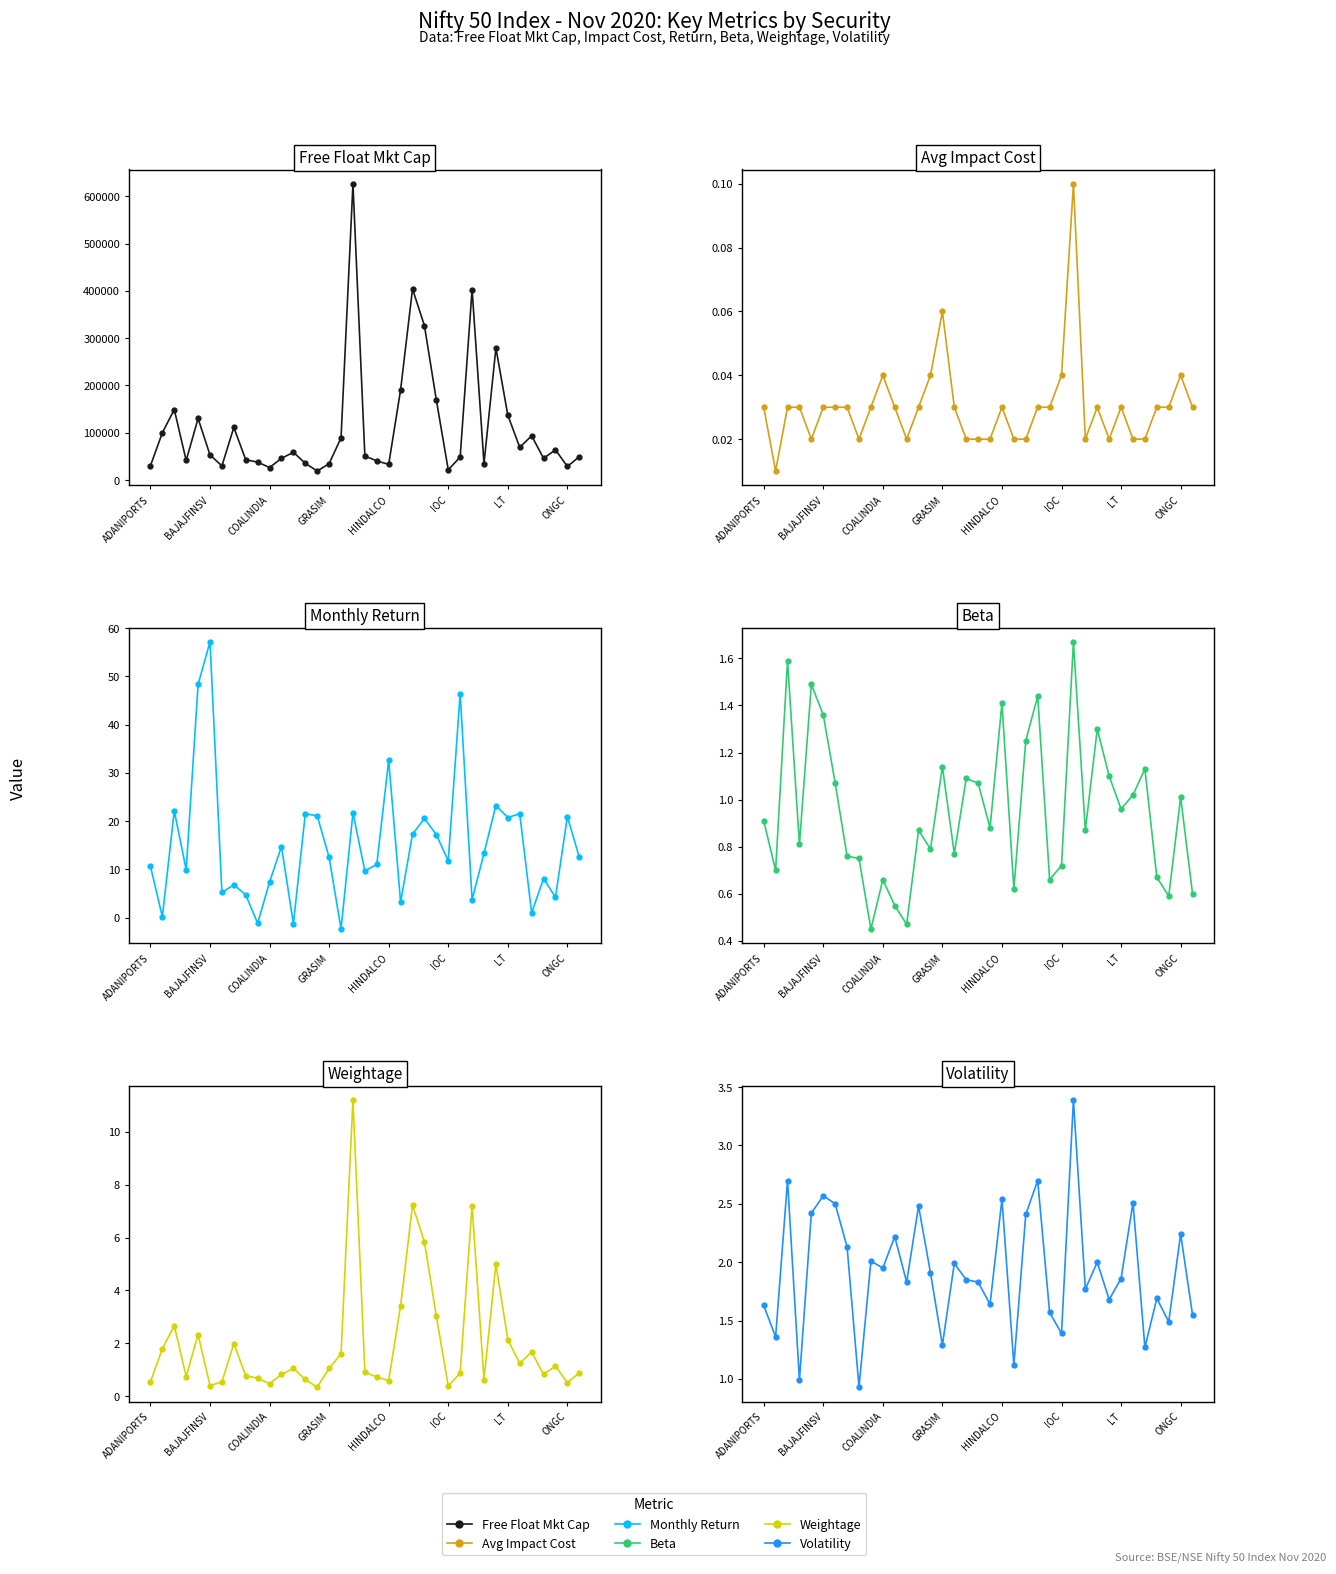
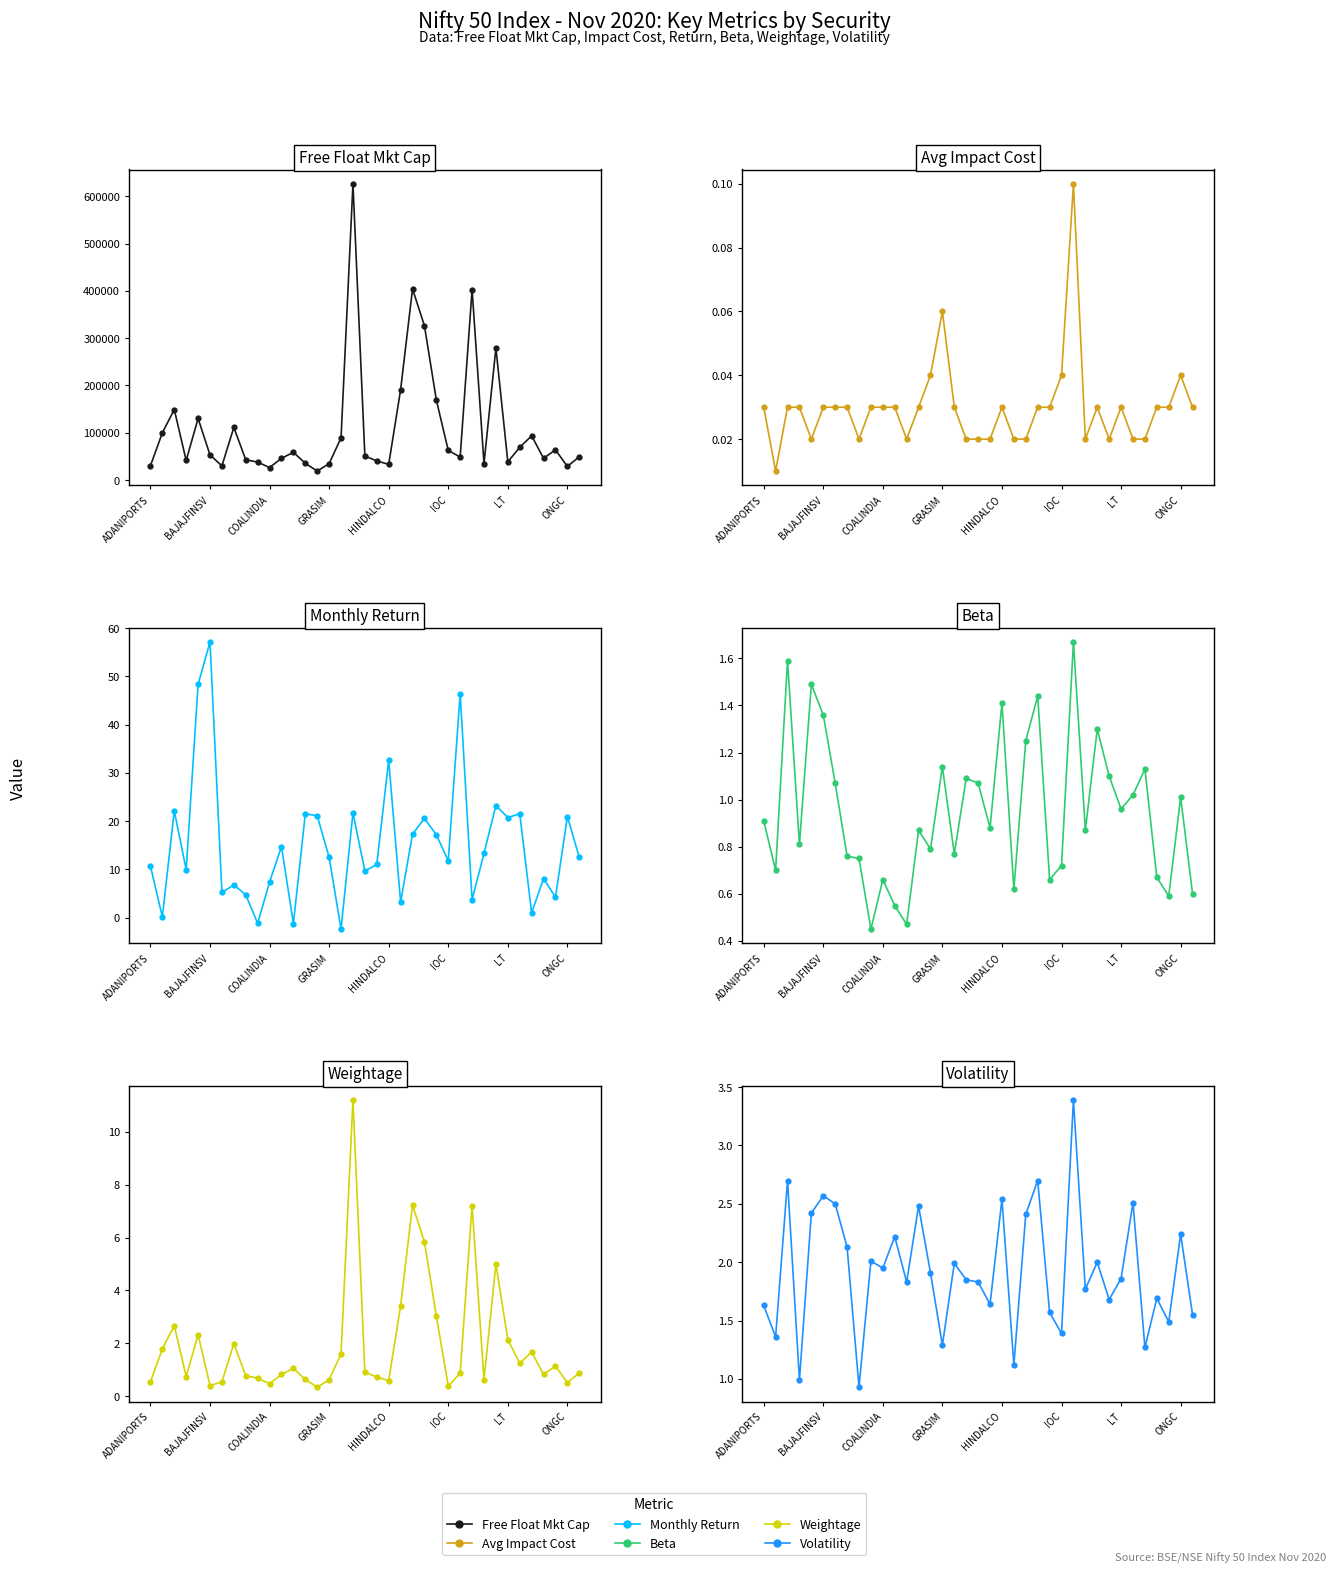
Free Float Mkt Cap, IOC: 20000 -> 60000
Free Float Mkt Cap, LT: 140000 -> 40000
Avg Impact Cost, COALINDIA: 0.04 -> 0.03
Weightage, GRASIM: 1.1 -> 0.6
